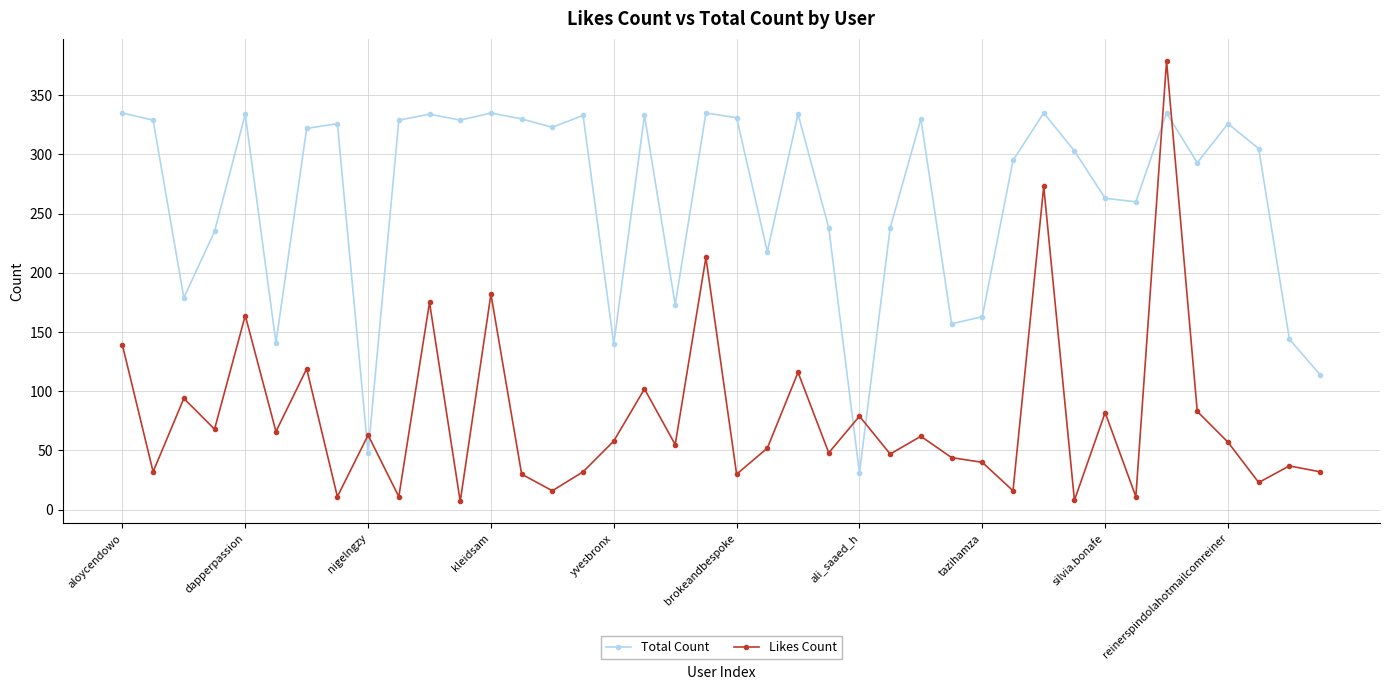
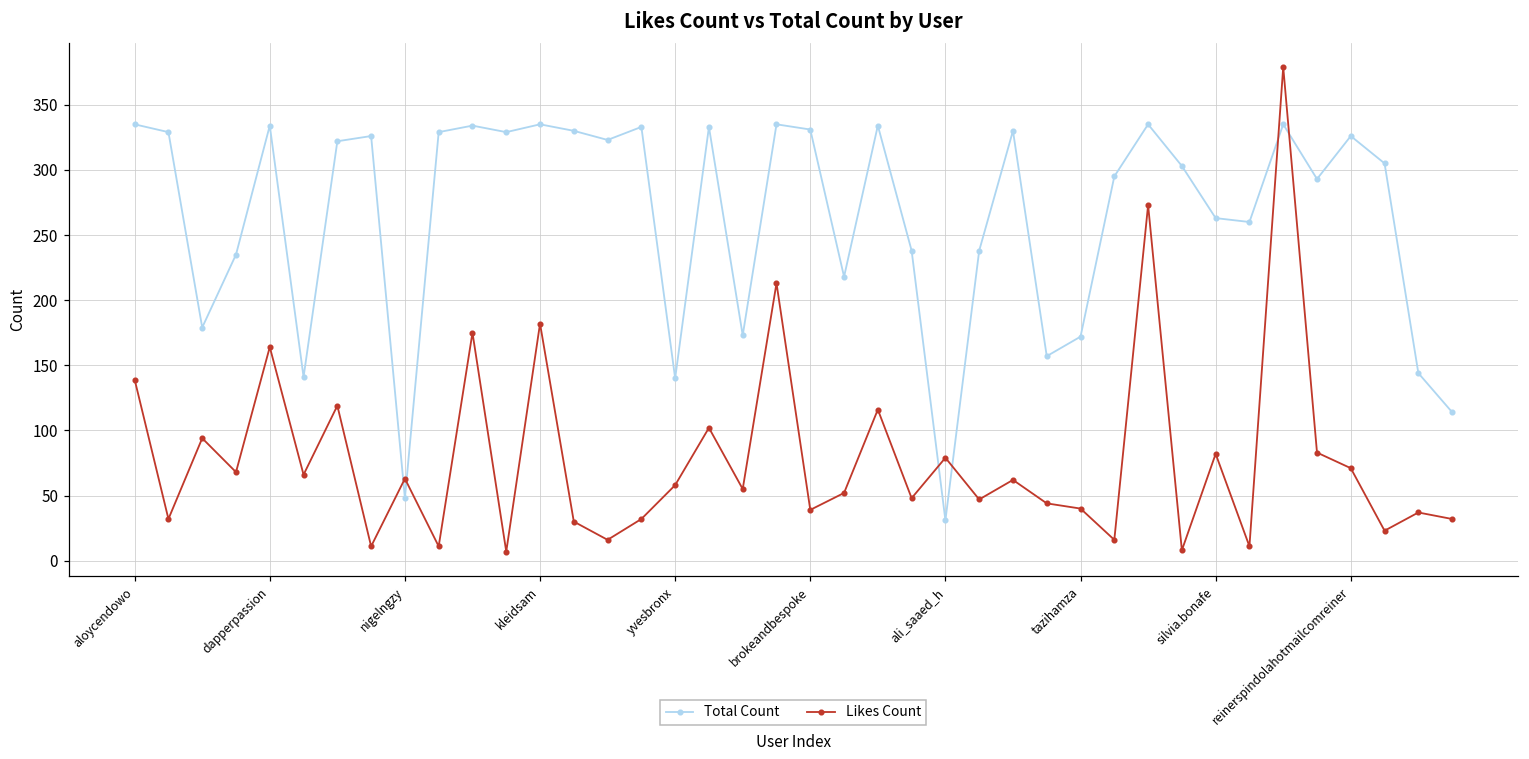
Likes Count, brokeandbespoke: 30 -> 39
Total Count, tazihamza: 163 -> 172
Likes Count, reinerspindolahotmailcomreiner: 57 -> 71
